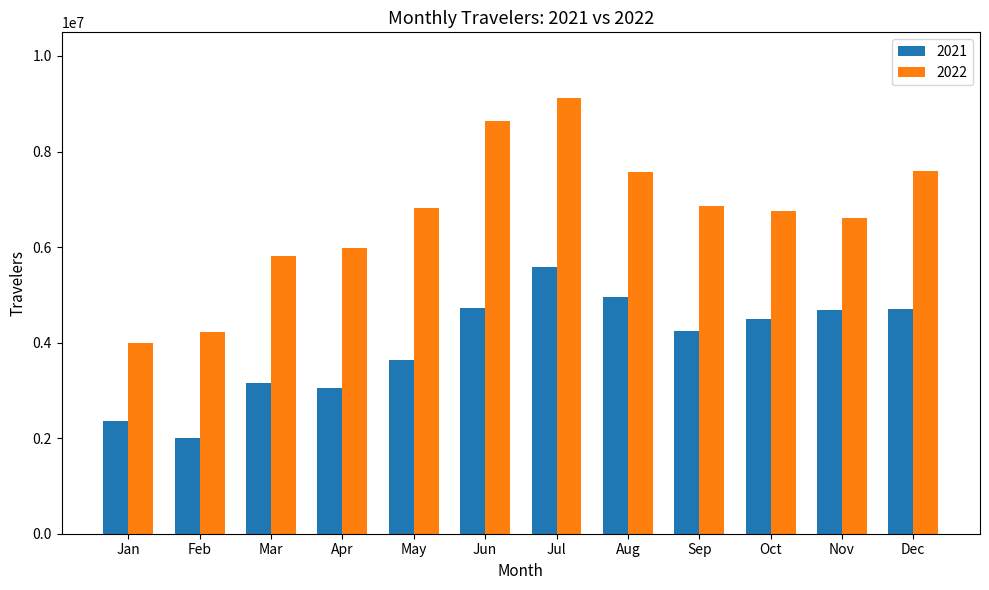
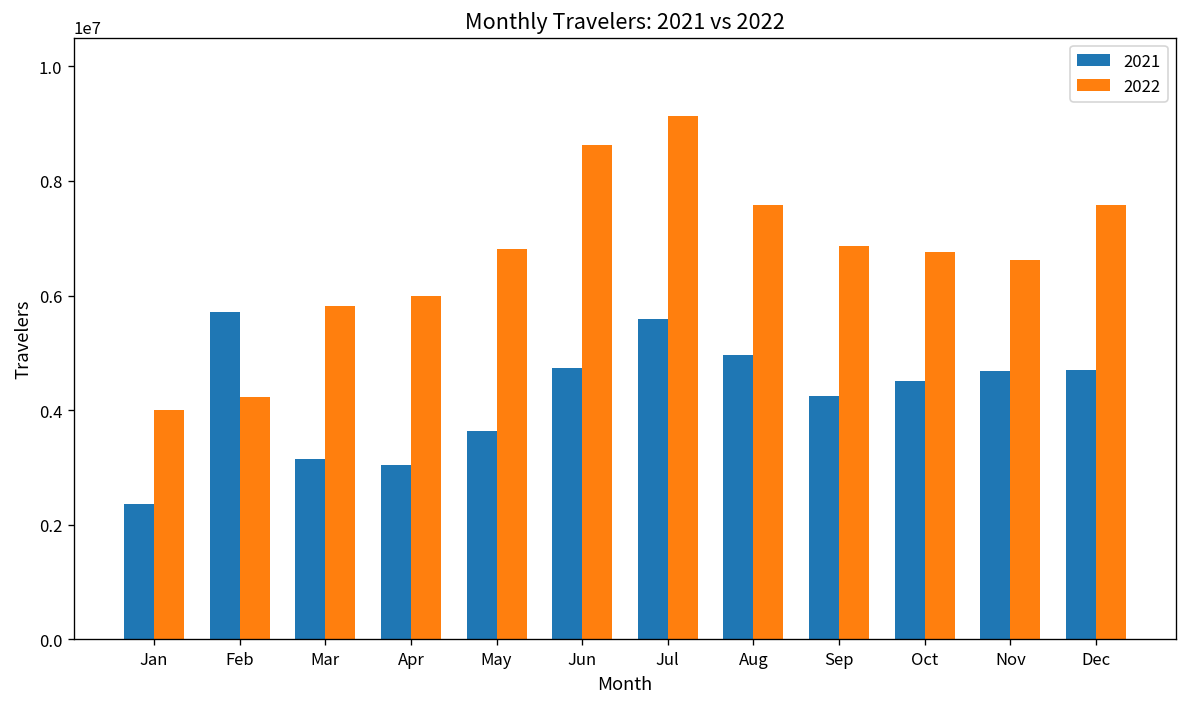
2021, Feb: 2000000 -> 5700000
